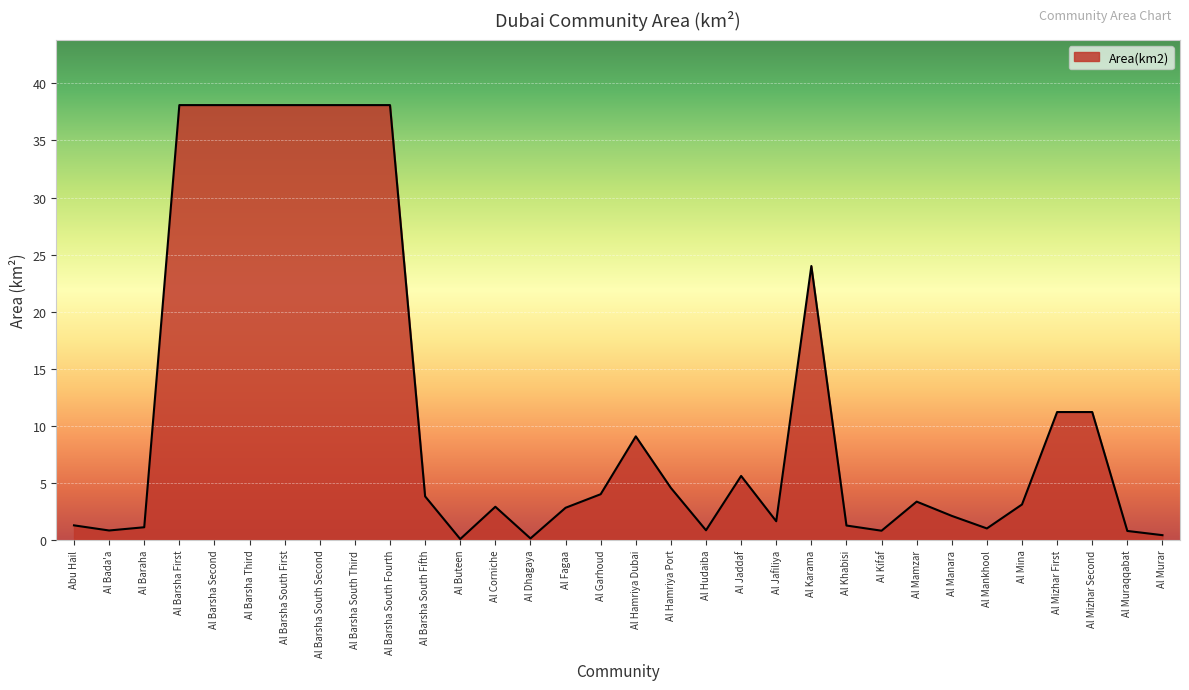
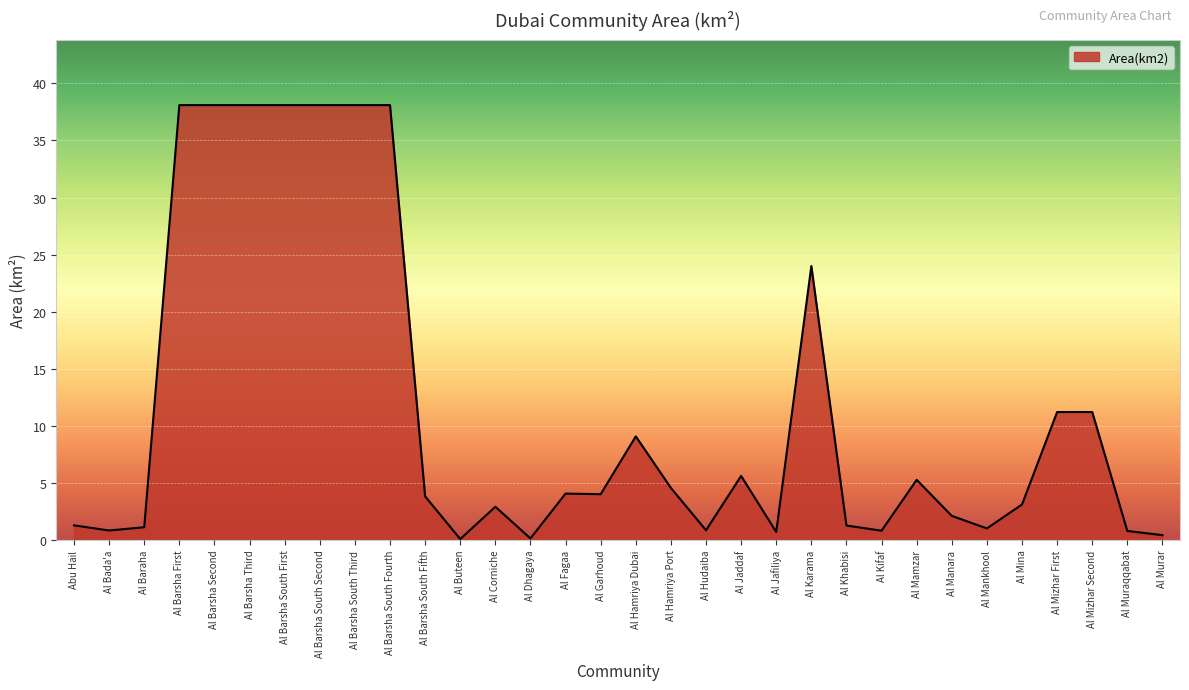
Al Fagaa: 2.8 -> 4.1
Al Jafiliya: 1.6 -> 0.7
Al Mamzar: 3.4 -> 5.3
